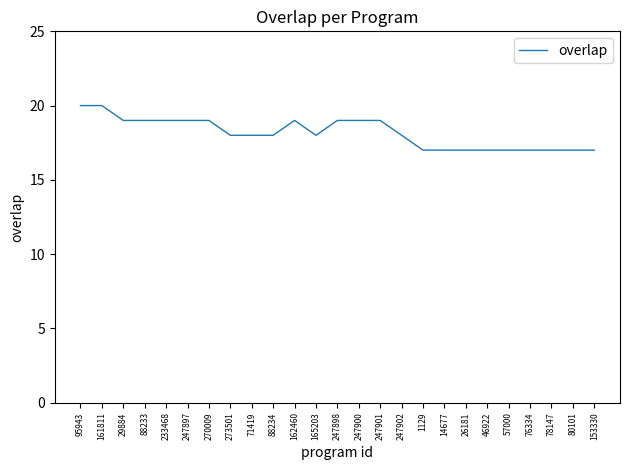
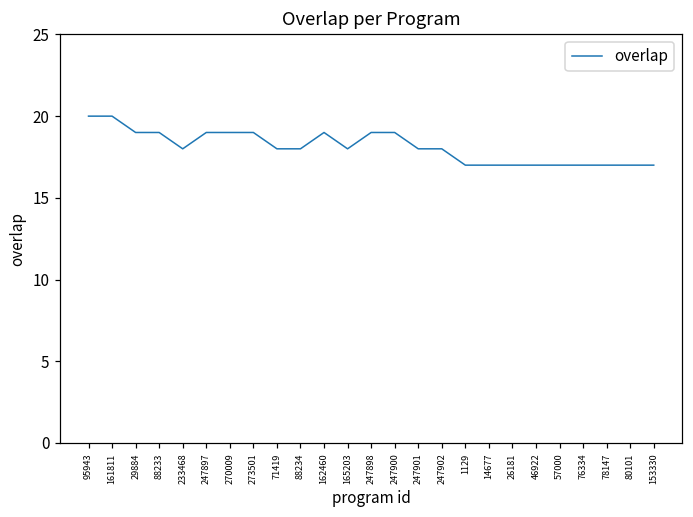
233468: 19 -> 18
273501: 18 -> 19
247901: 19 -> 18
